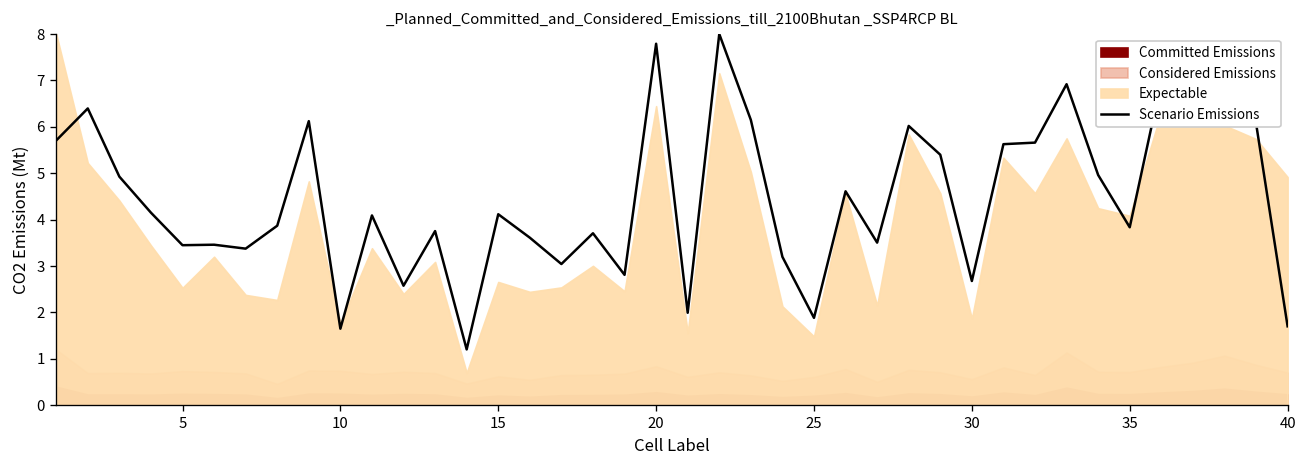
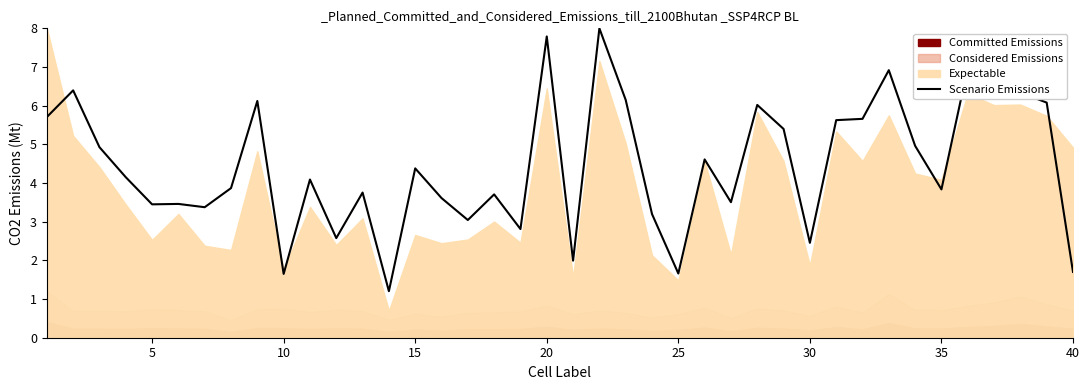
Scenario Emissions, 15: 4.1 -> 4.4
Scenario Emissions, 25: 1.9 -> 1.7
Scenario Emissions, 30: 2.7 -> 2.5
